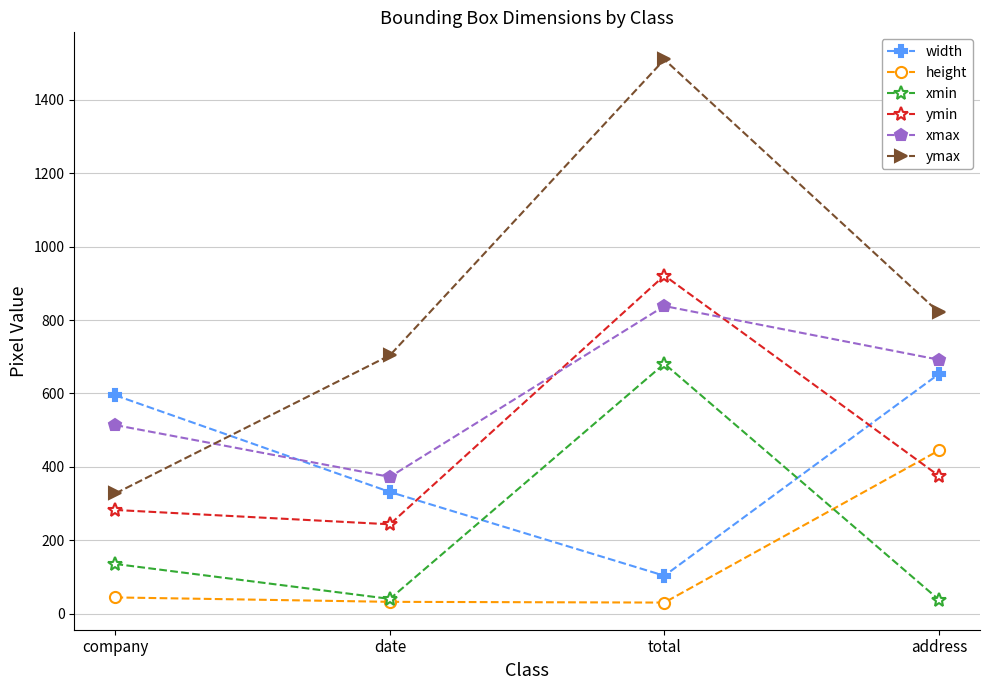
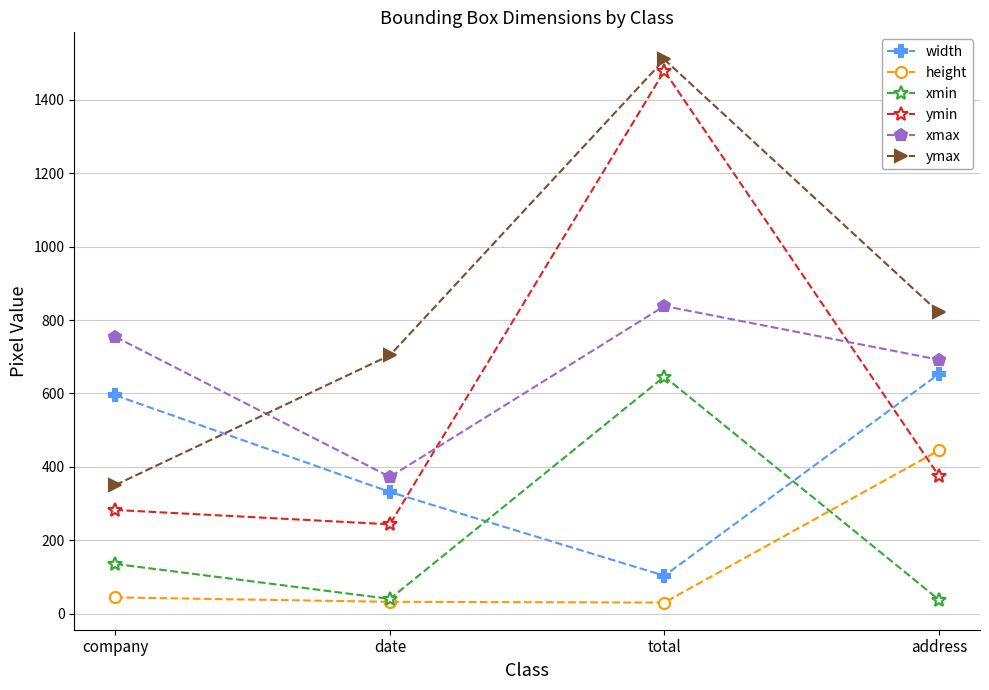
xmax, company: 510 -> 750
ymax, company: 330 -> 350
xmin, total: 680 -> 650
ymin, total: 920 -> 1480
